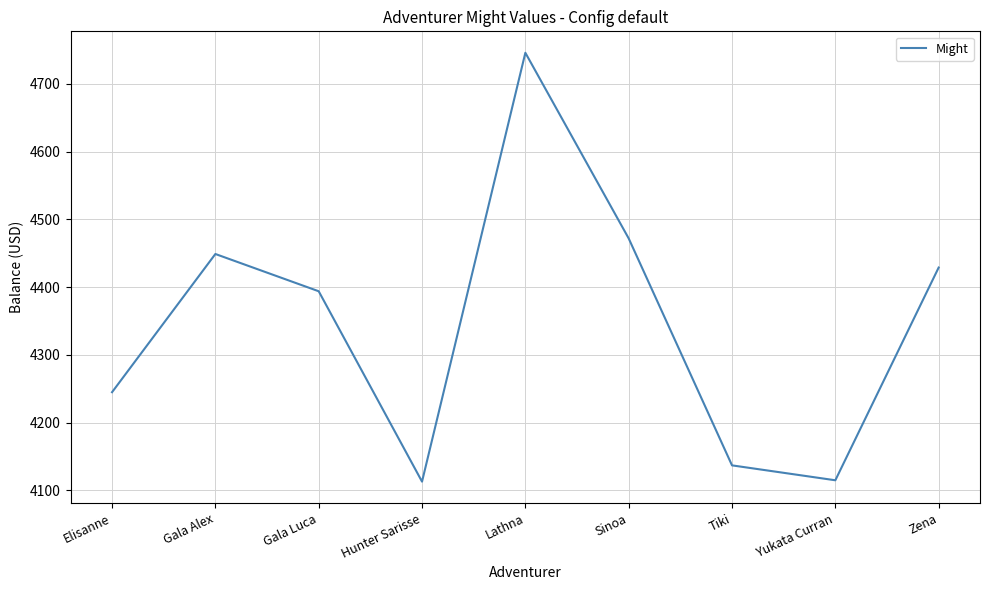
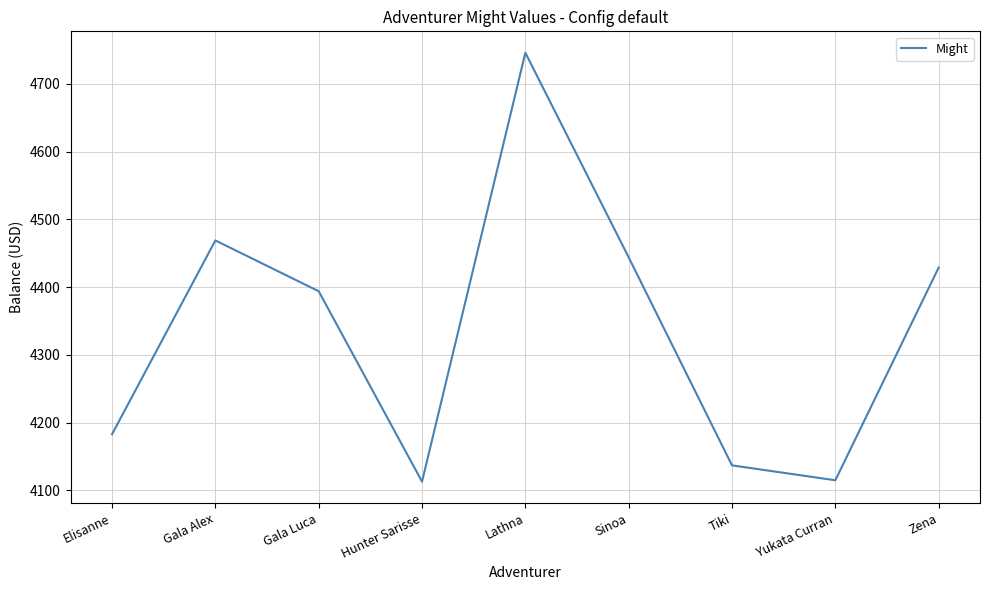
Elisanne: 4250 -> 4180
Gala Alex: 4450 -> 4470
Sinoa: 4470 -> 4440
